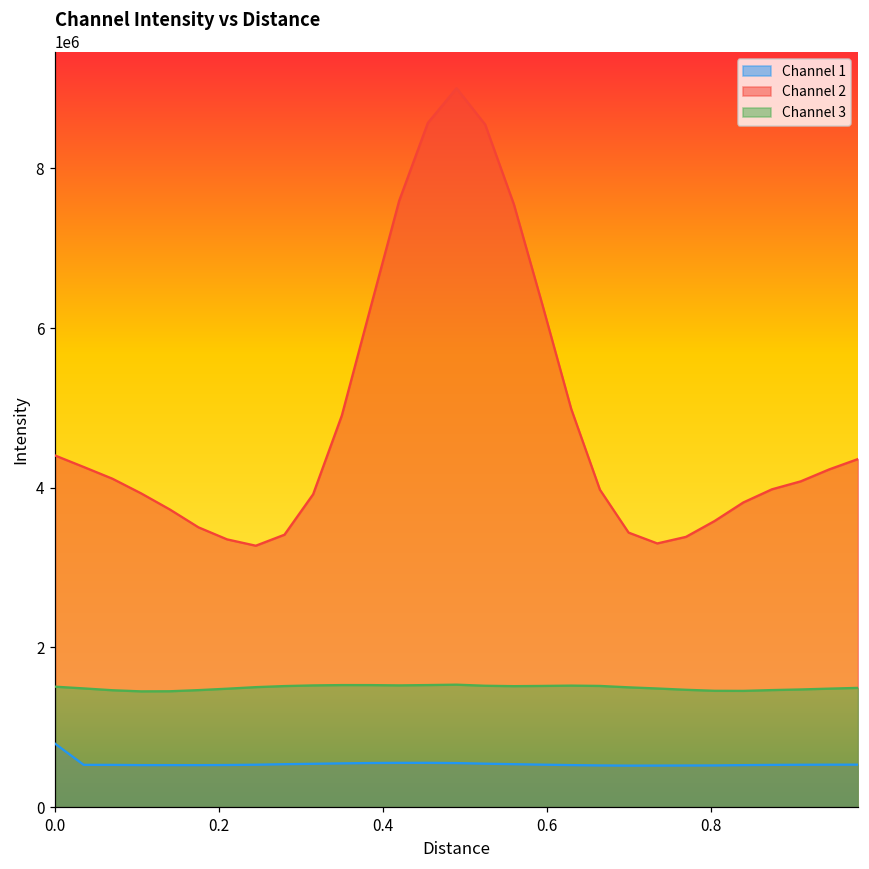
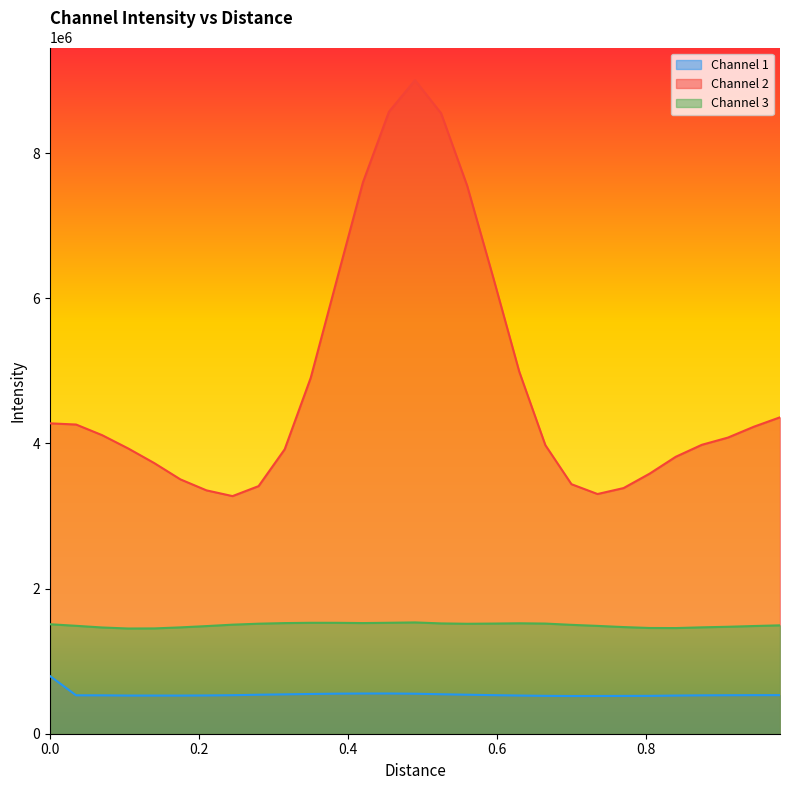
Channel 2, 0.0: 4400000 -> 4300000
